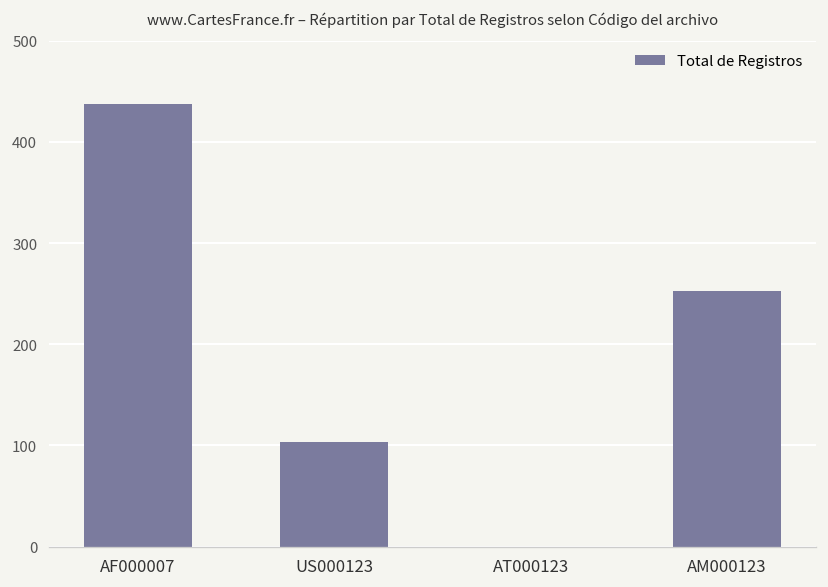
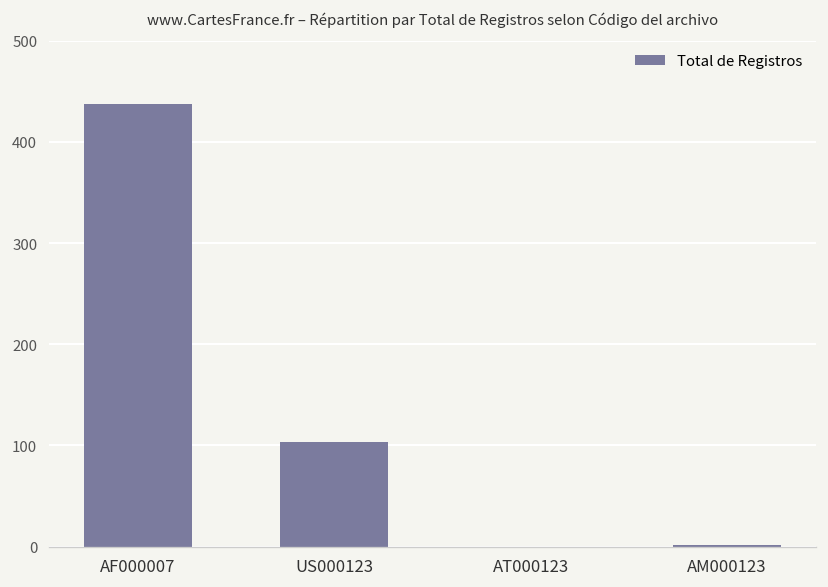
AM000123: 250 -> 0
